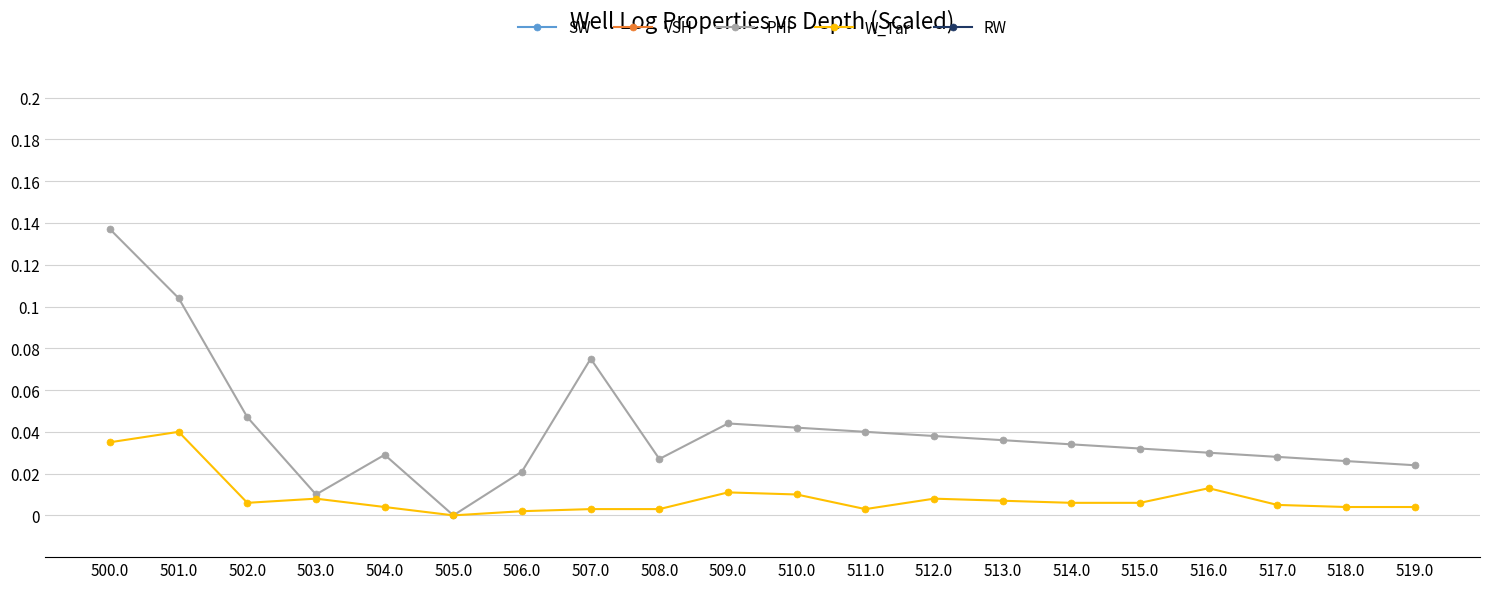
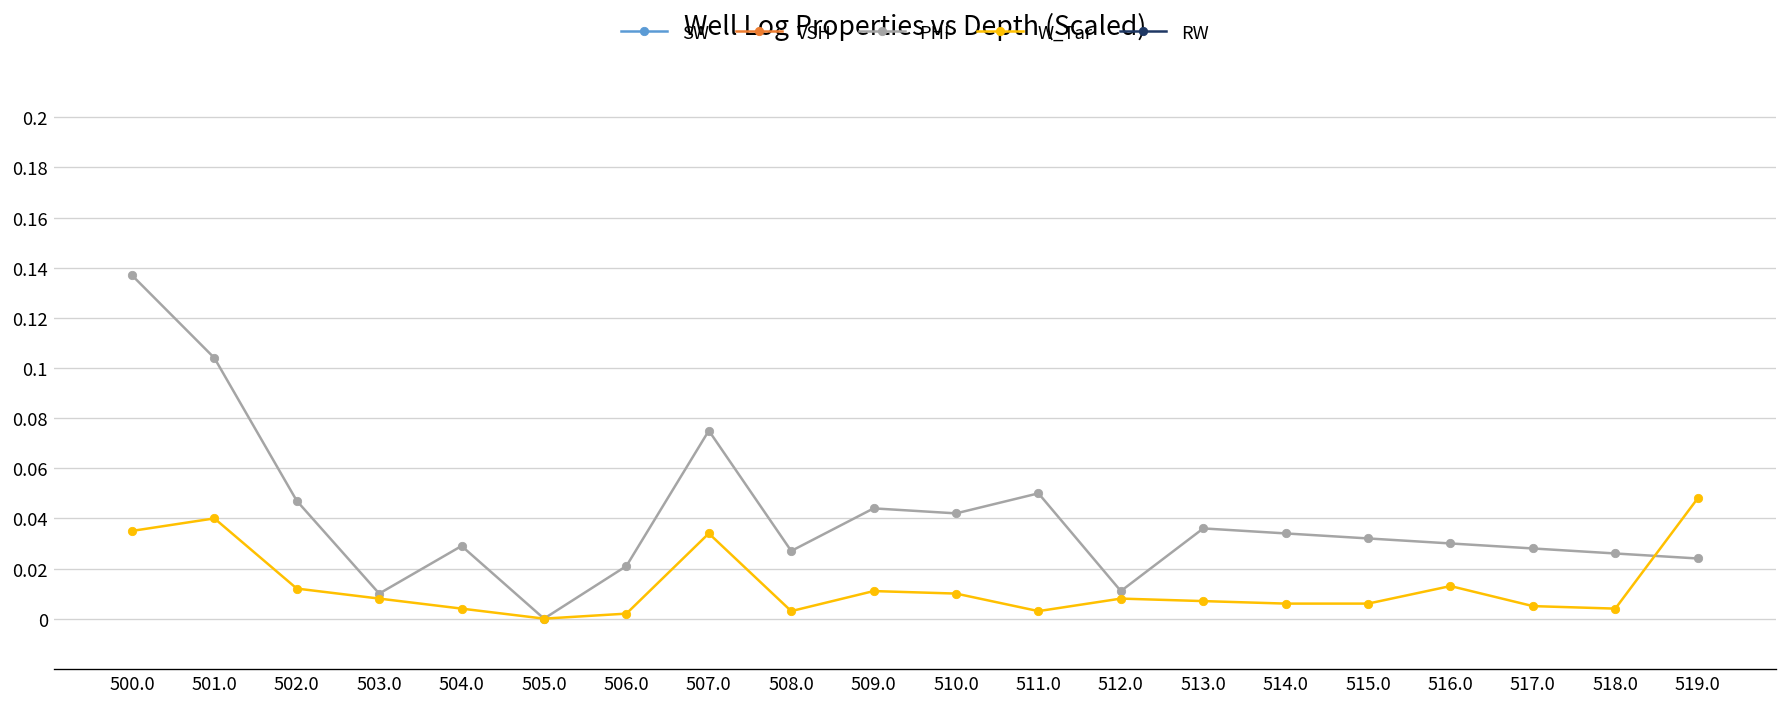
W_Tar, 502.0: 0.006 -> 0.012
W_Tar, 507.0: 0.003 -> 0.034
PHI, 511.0: 0.04 -> 0.05
PHI, 512.0: 0.038 -> 0.011
W_Tar, 519.0: 0.004 -> 0.048
